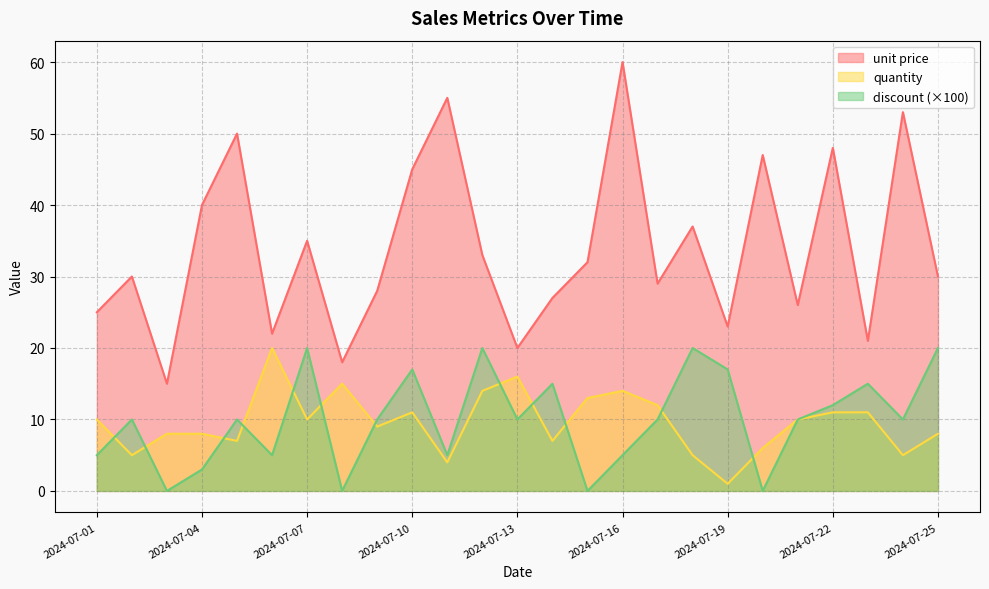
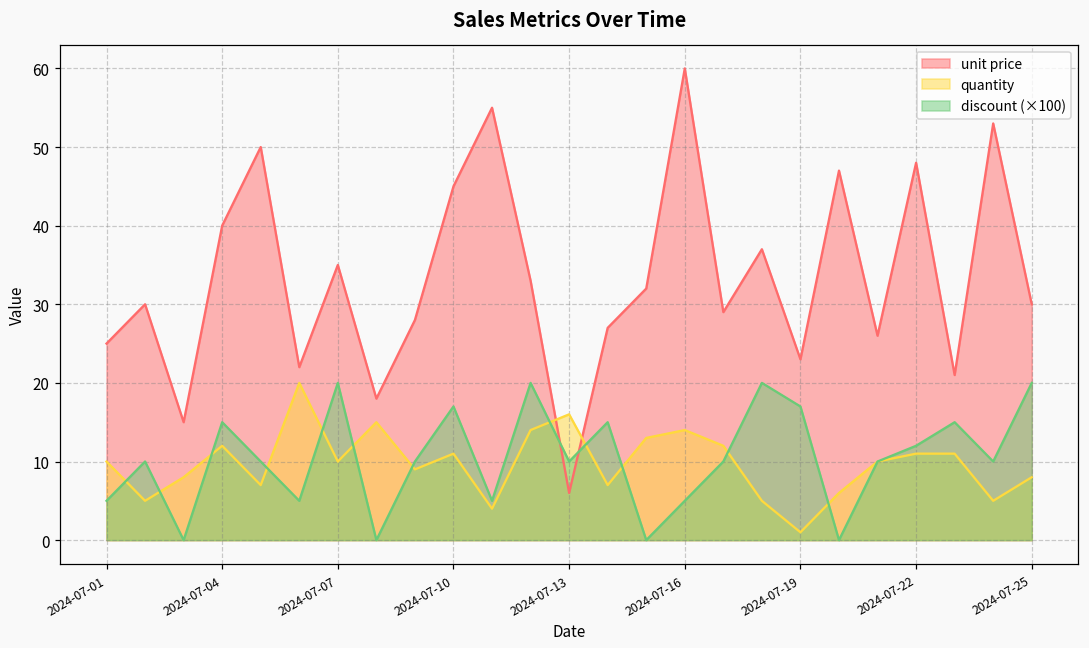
quantity, 2024-07-04: 8 -> 12
discount (×100), 2024-07-04: 3 -> 15
unit price, 2024-07-13: 20 -> 6
